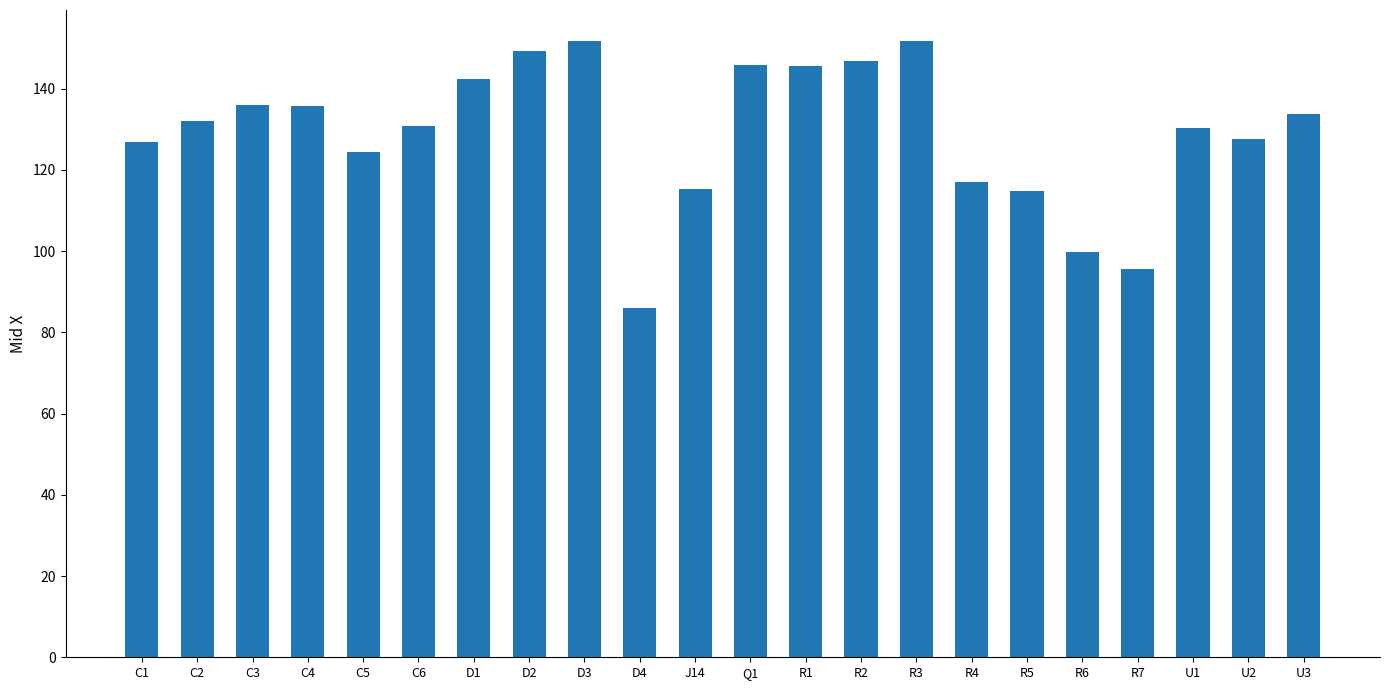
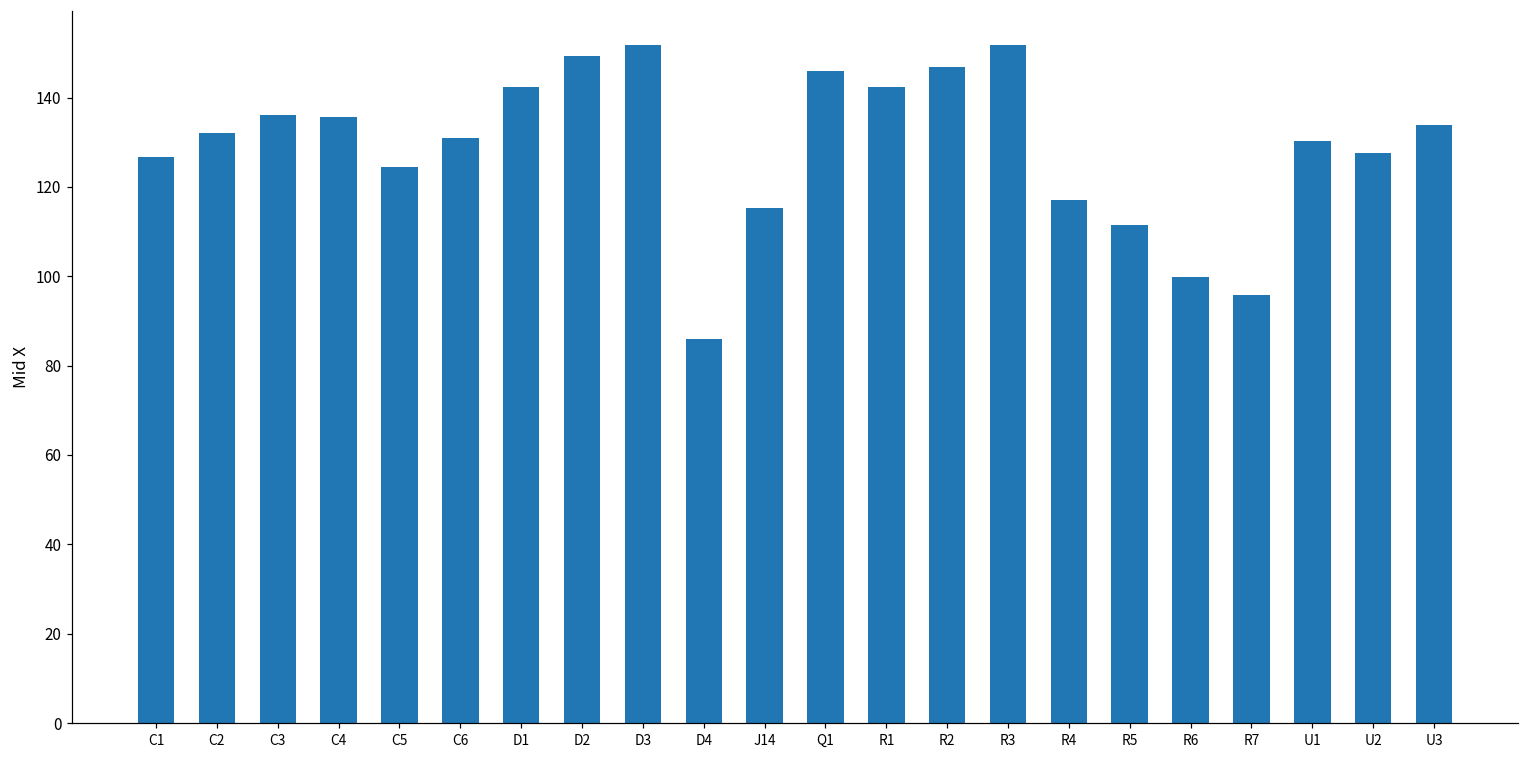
R1: 146 -> 142
R5: 115 -> 111
